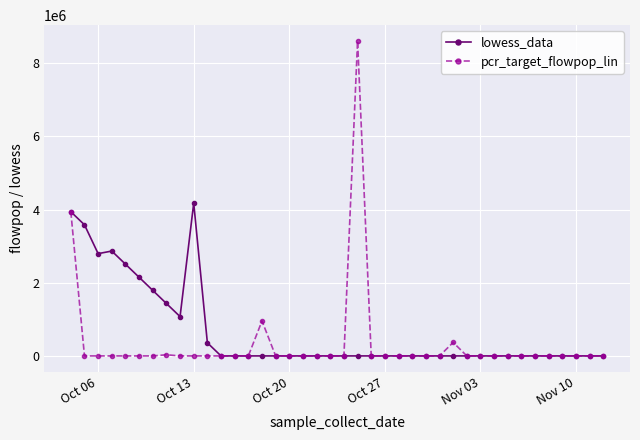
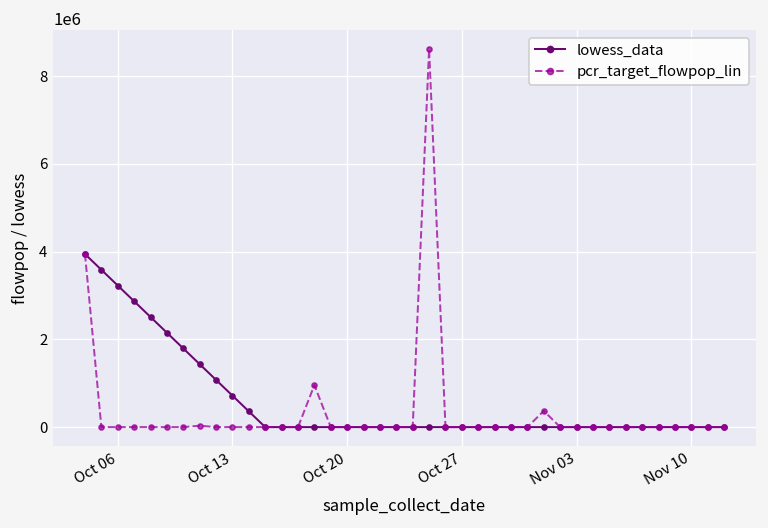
lowess_data, Oct 06: 2800000 -> 3200000
lowess_data, Oct 13: 4200000 -> 700000
